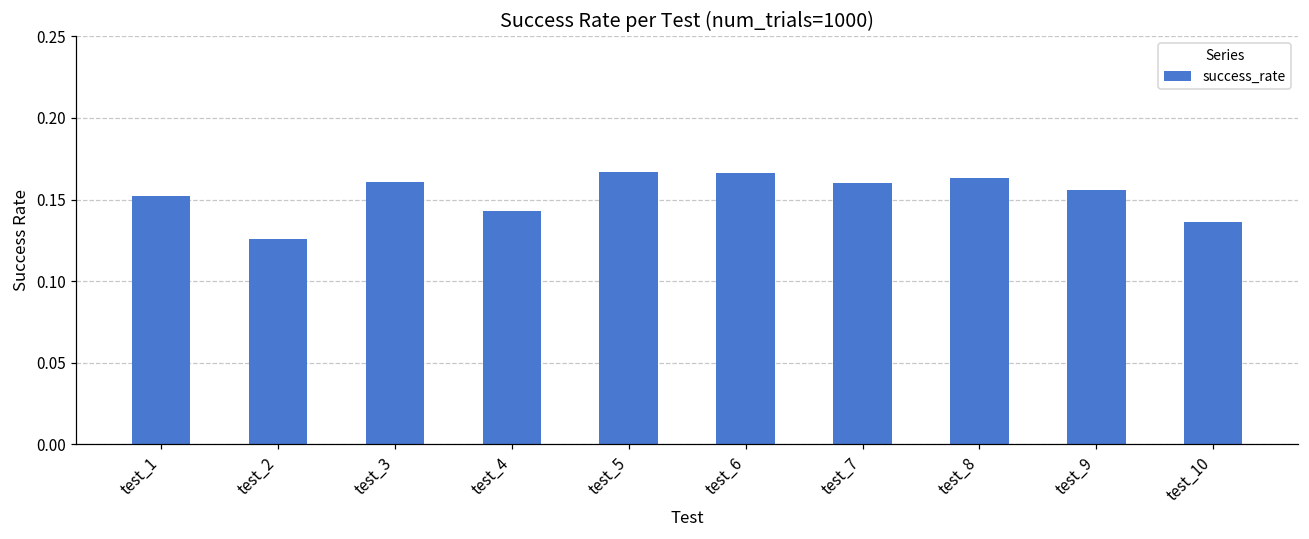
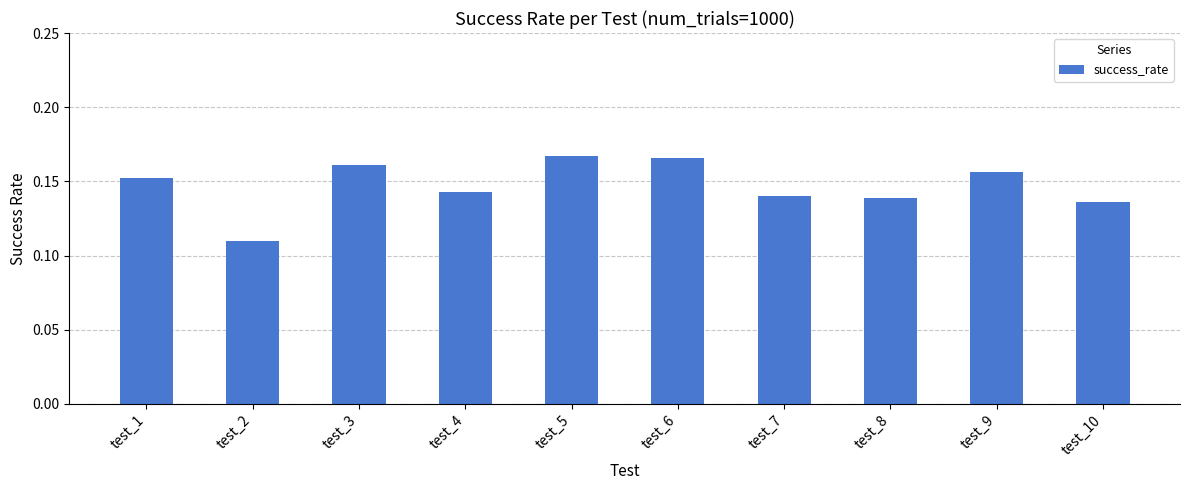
test_2: 0.126 -> 0.110
test_7: 0.16 -> 0.14
test_8: 0.163 -> 0.139
